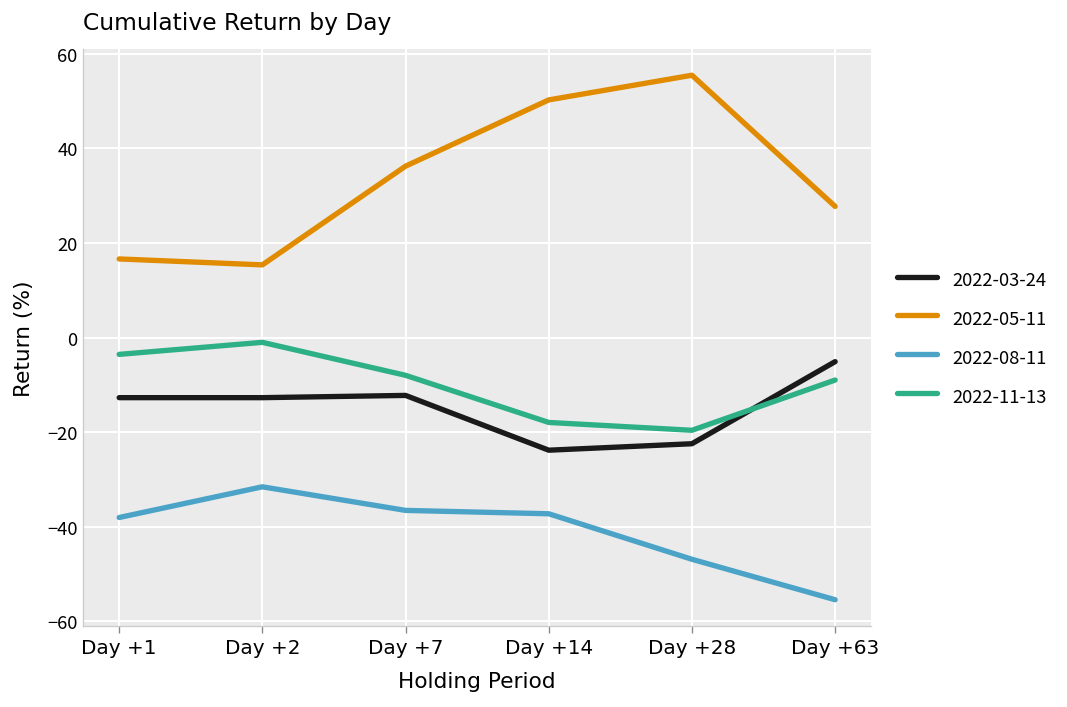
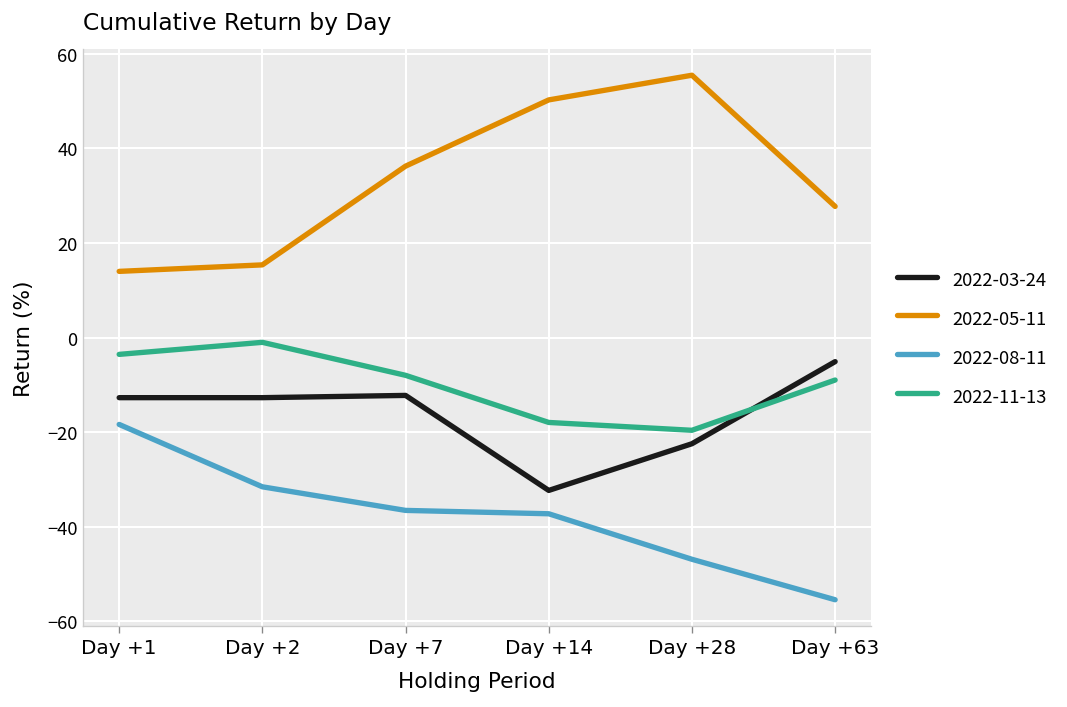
2022-05-11, Day +1: 17 -> 14
2022-08-11, Day +1: -38 -> -18
2022-03-24, Day +14: -24 -> -32
